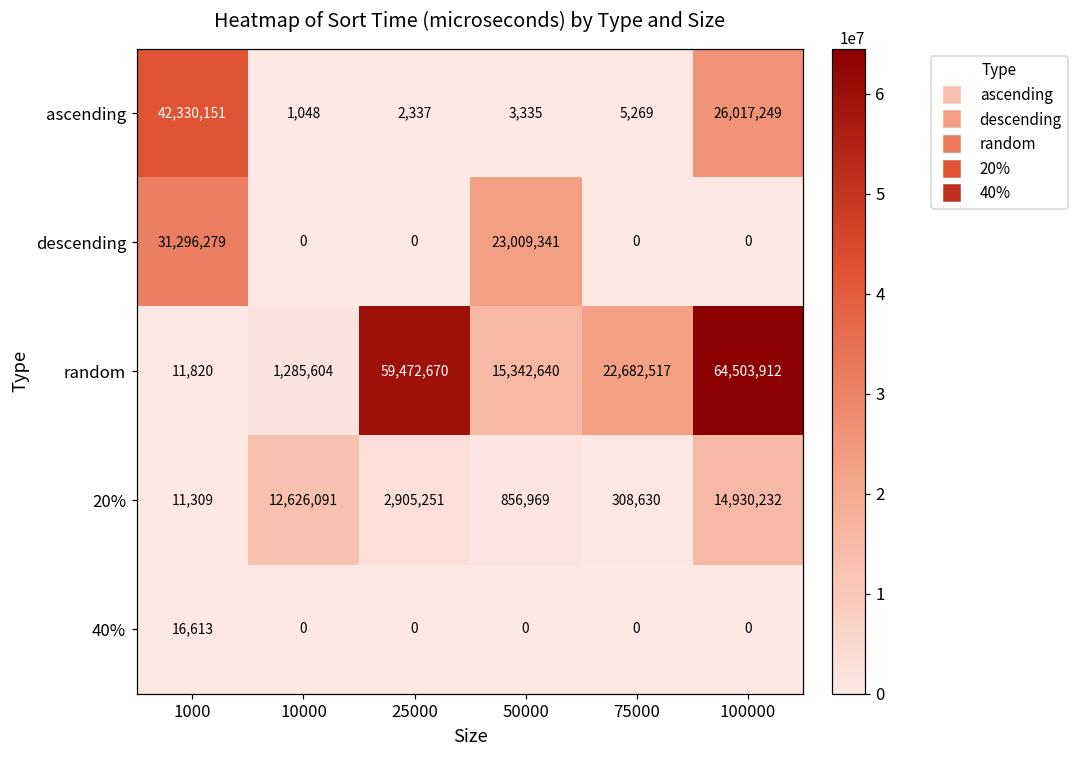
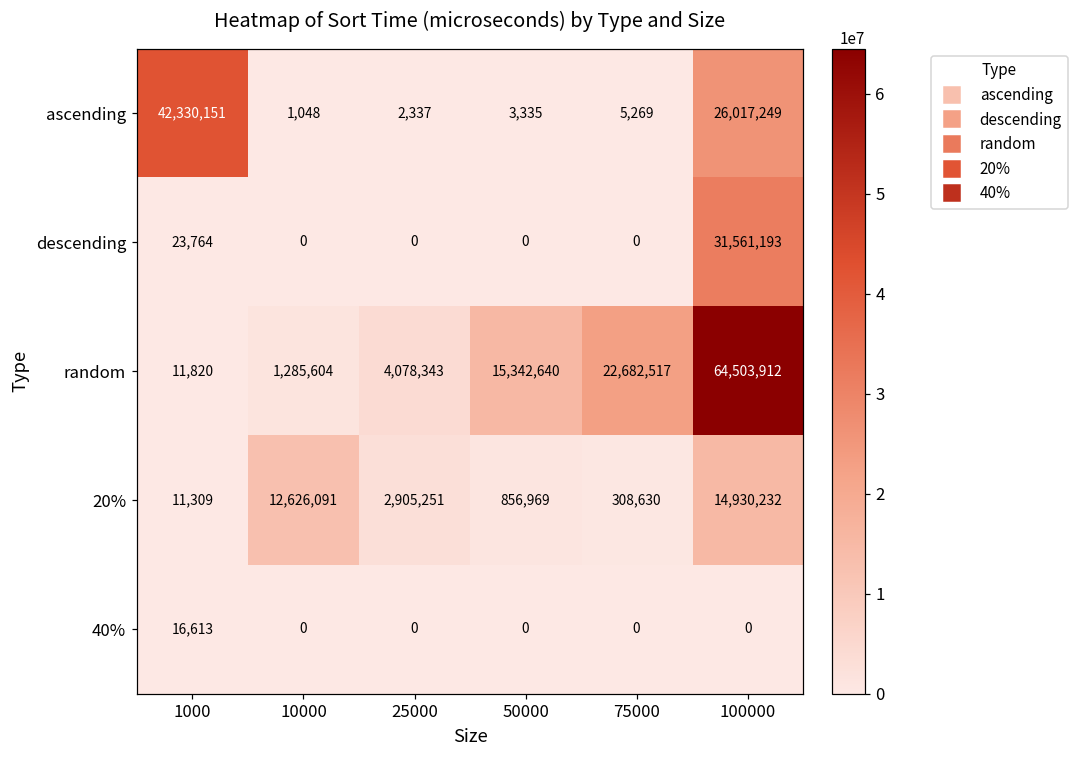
descending, 1000: 31,296,279 -> 23,764
descending, 50000: 23,009,341 -> 0
descending, 100000: 0 -> 31,561,193
random, 25000: 59,472,670 -> 4,078,343
